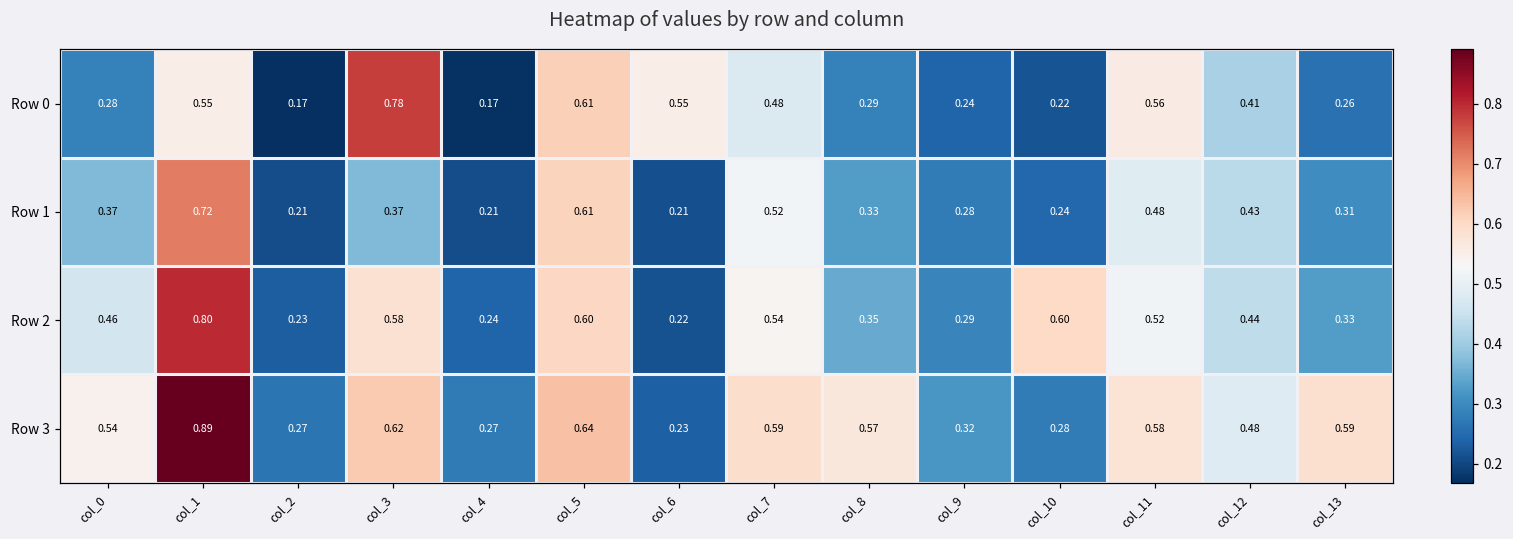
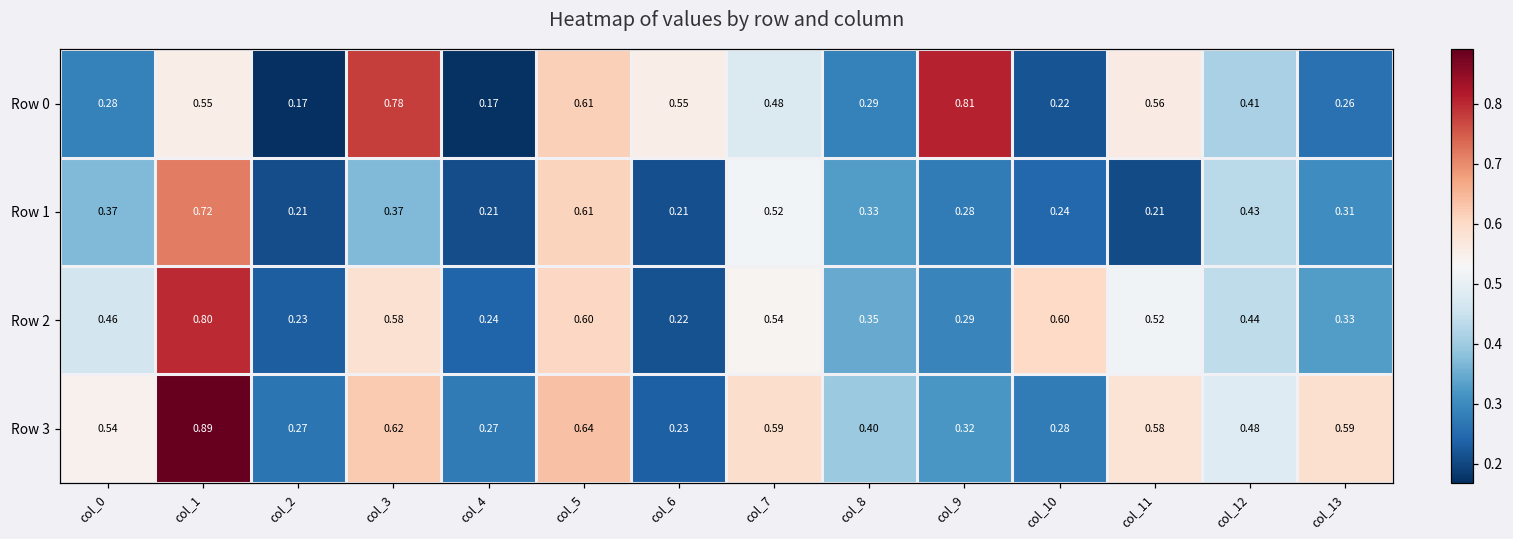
Row 0, col_9: 0.24 -> 0.81
Row 1, col_11: 0.48 -> 0.21
Row 3, col_8: 0.57 -> 0.40
